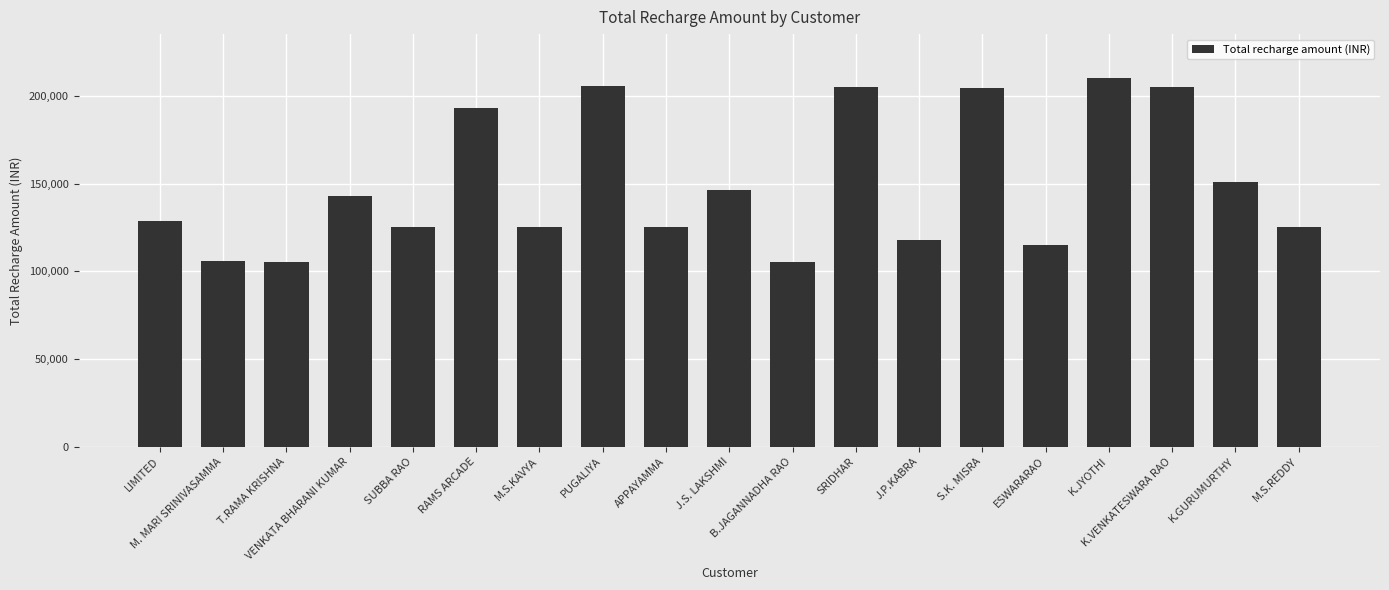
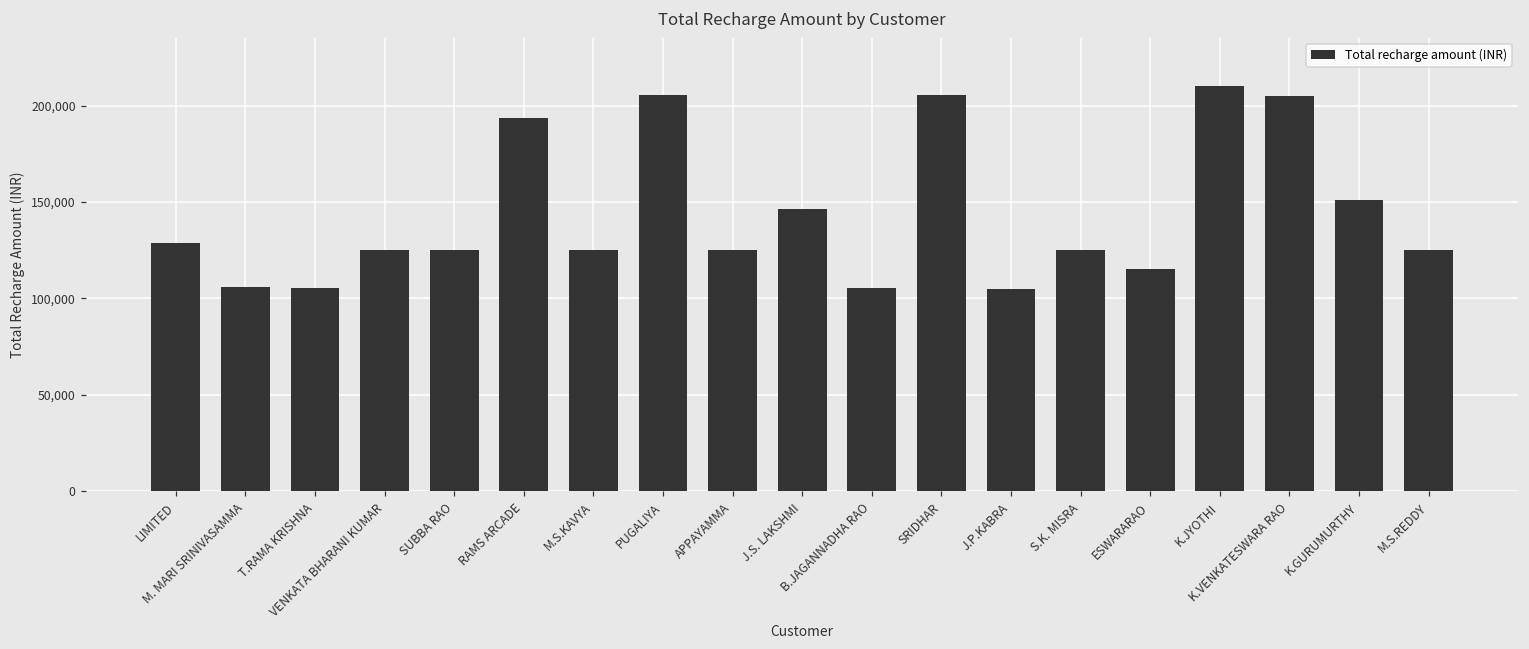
VENKATA BHARANI KUMAR: 143,000 -> 125,000
J.P.KABRA: 118,000 -> 105,000
S.K. MISRA: 204,000 -> 125,000
